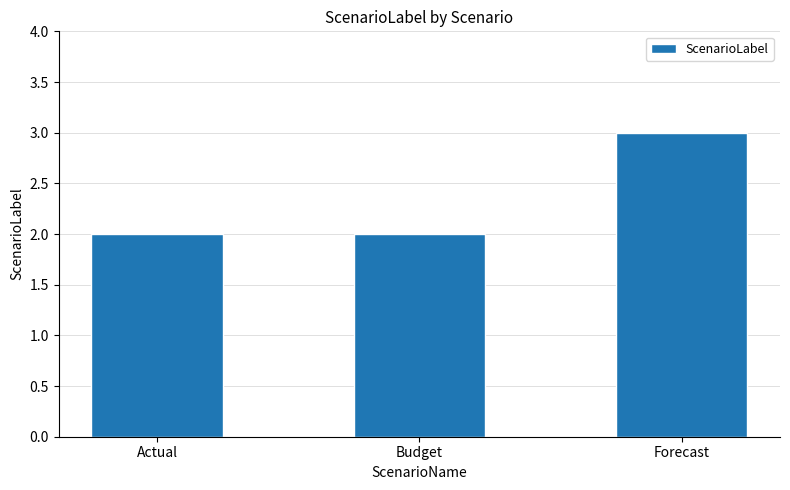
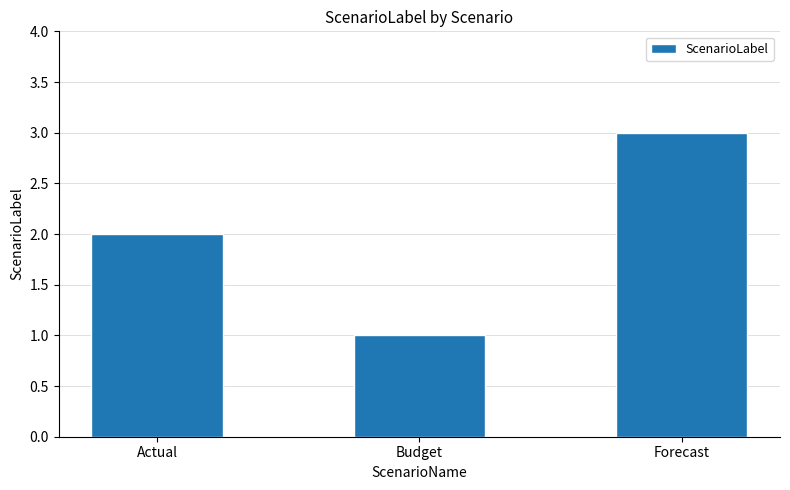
Budget: 2 -> 1
